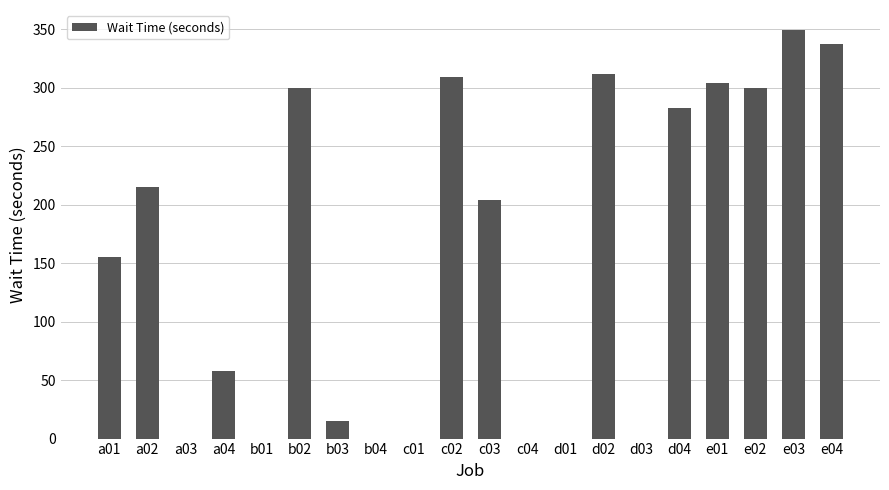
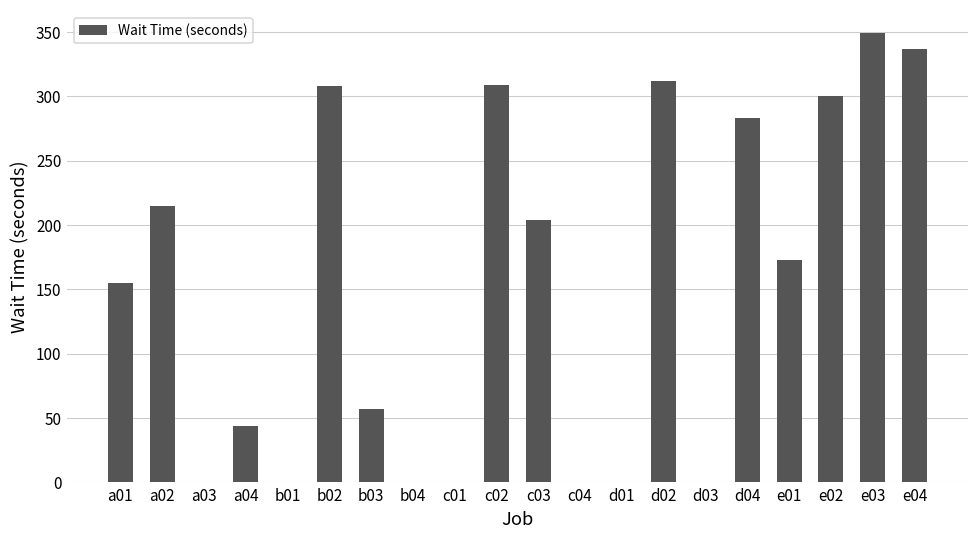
a04: 58 -> 44
b02: 300 -> 308
b03: 15 -> 57
e01: 304 -> 173
